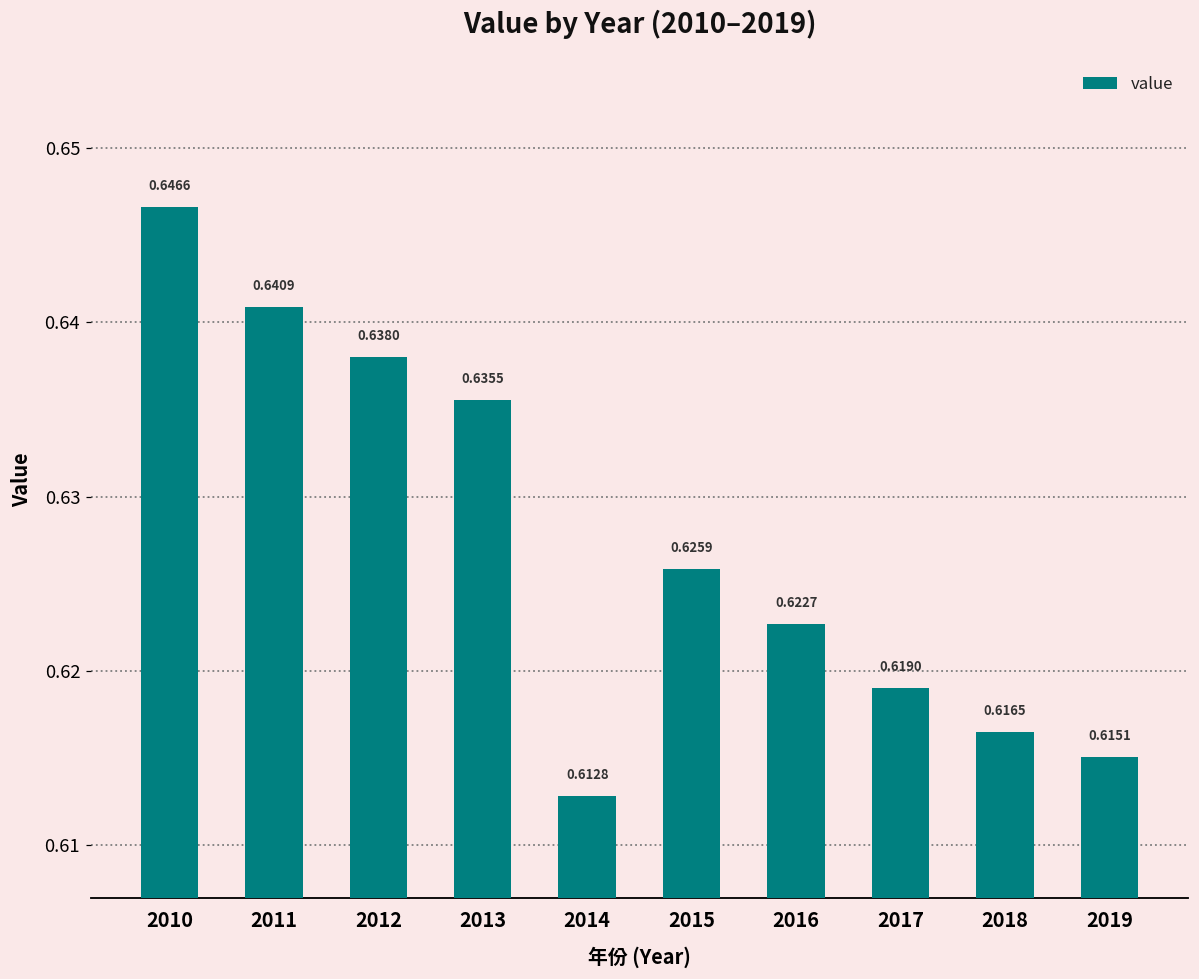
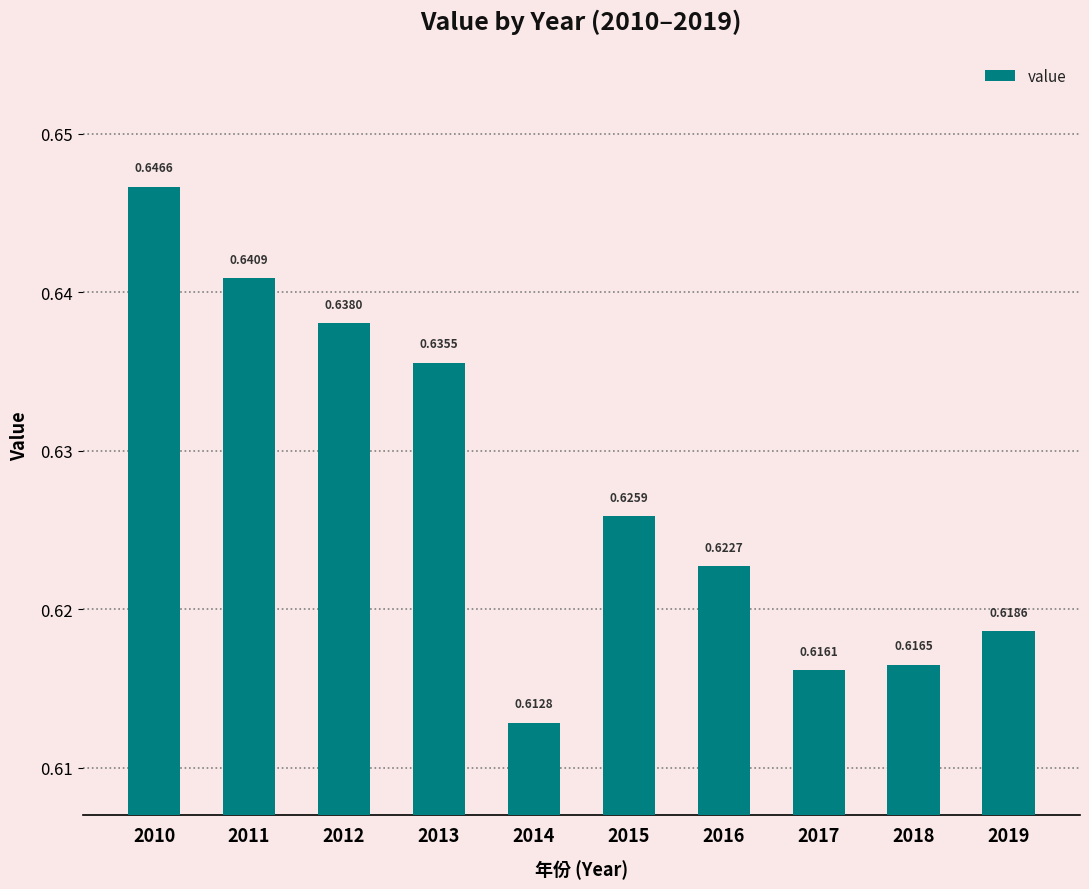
2017: 0.6190 -> 0.6161
2019: 0.6151 -> 0.6186
